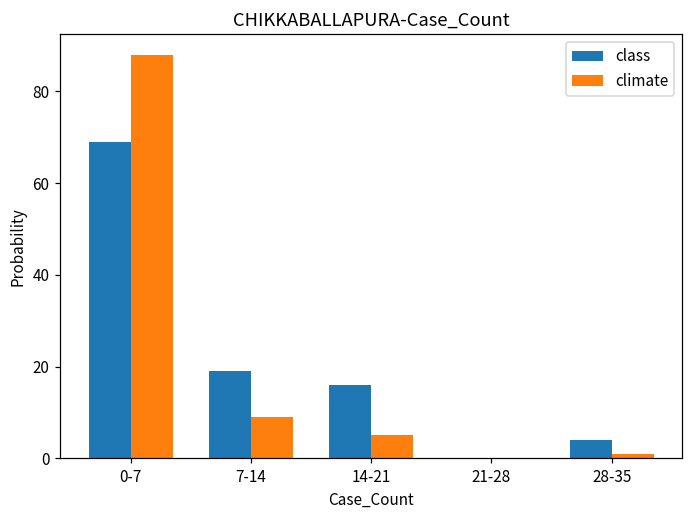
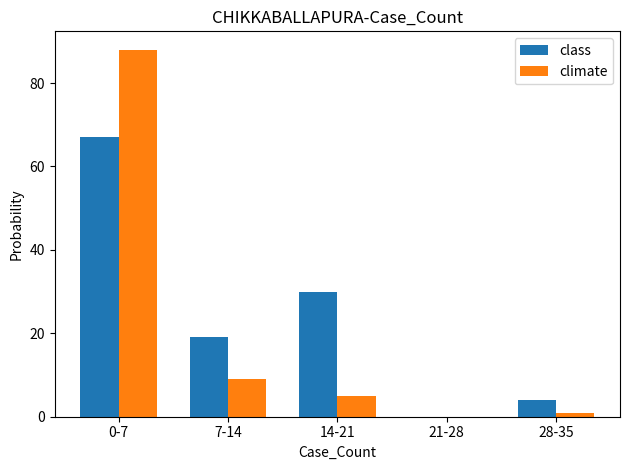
class, 0-7: 69 -> 67
class, 14-21: 16 -> 30
